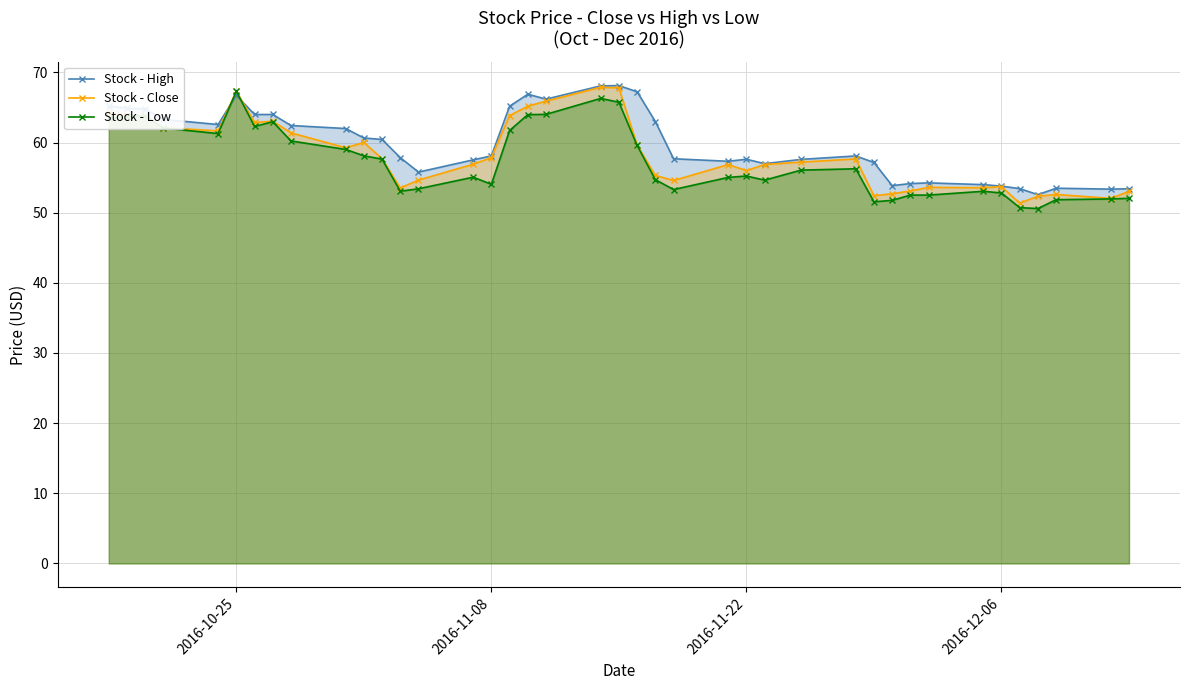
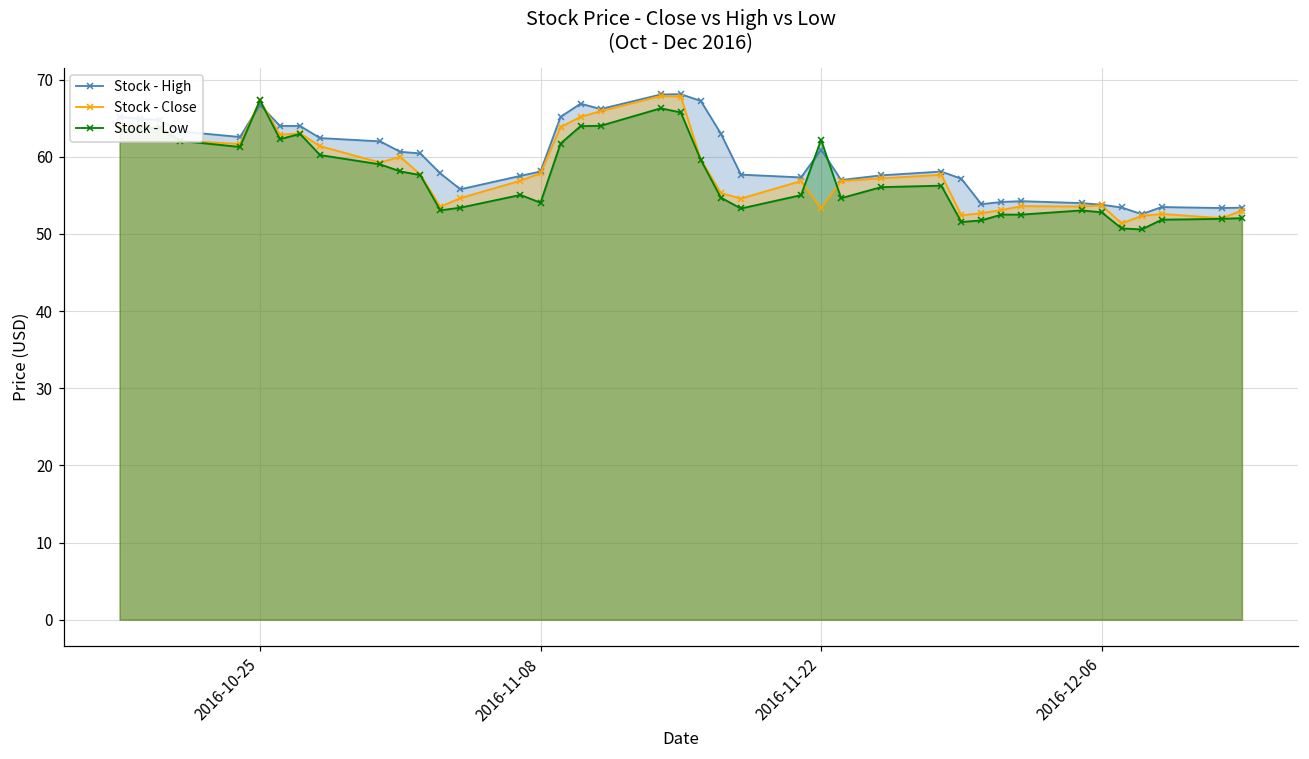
Stock - High, 2016-11-22: 58 -> 61
Stock - Close, 2016-11-22: 56 -> 53
Stock - Low, 2016-11-22: 55 -> 62
